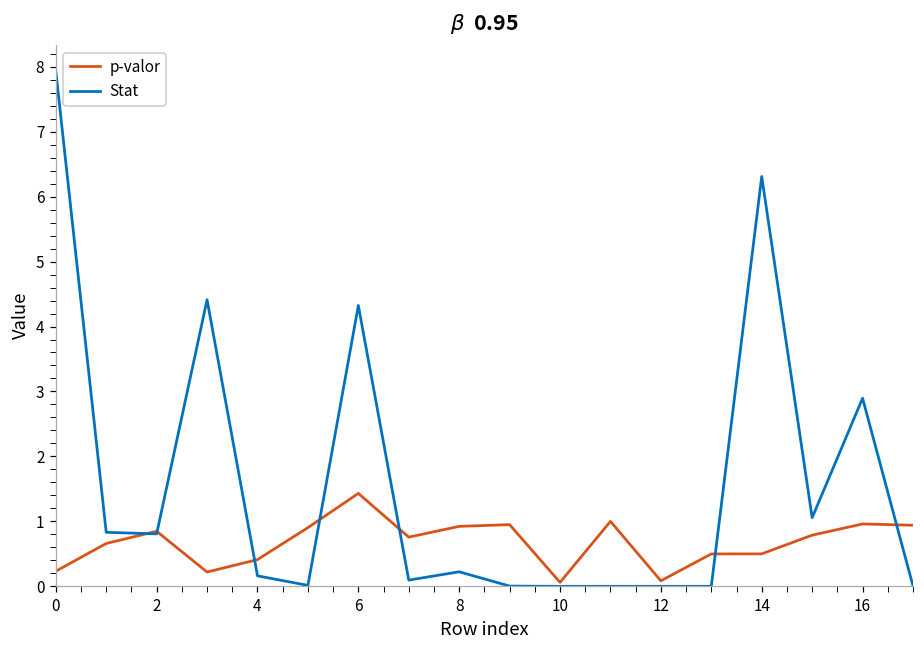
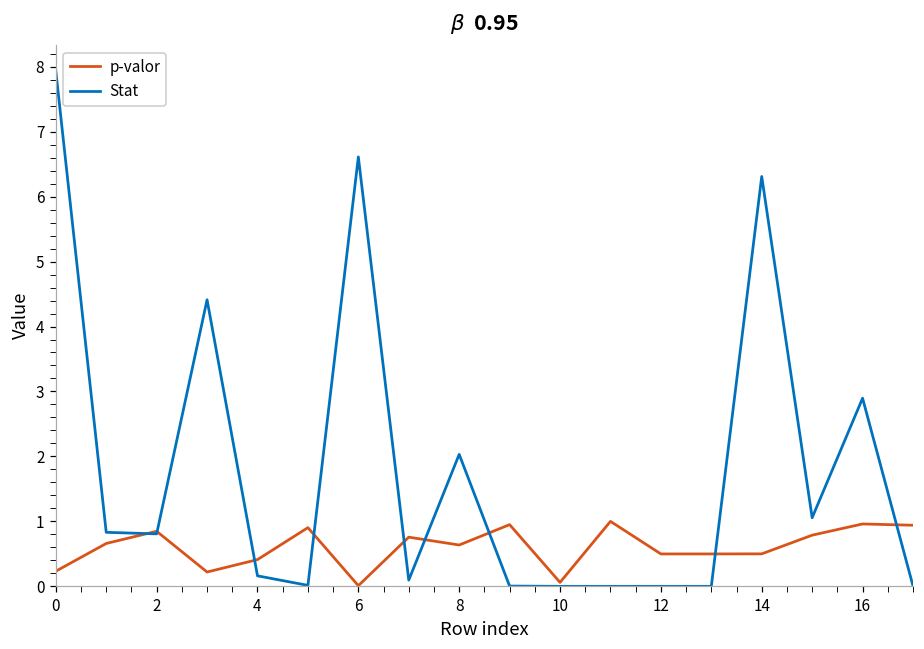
p-valor, 6: 1.4 -> 0.0
Stat, 6: 4.3 -> 6.6
p-valor, 8: 0.9 -> 0.6
Stat, 8: 0.2 -> 2.0
p-valor, 12: 0.1 -> 0.5
